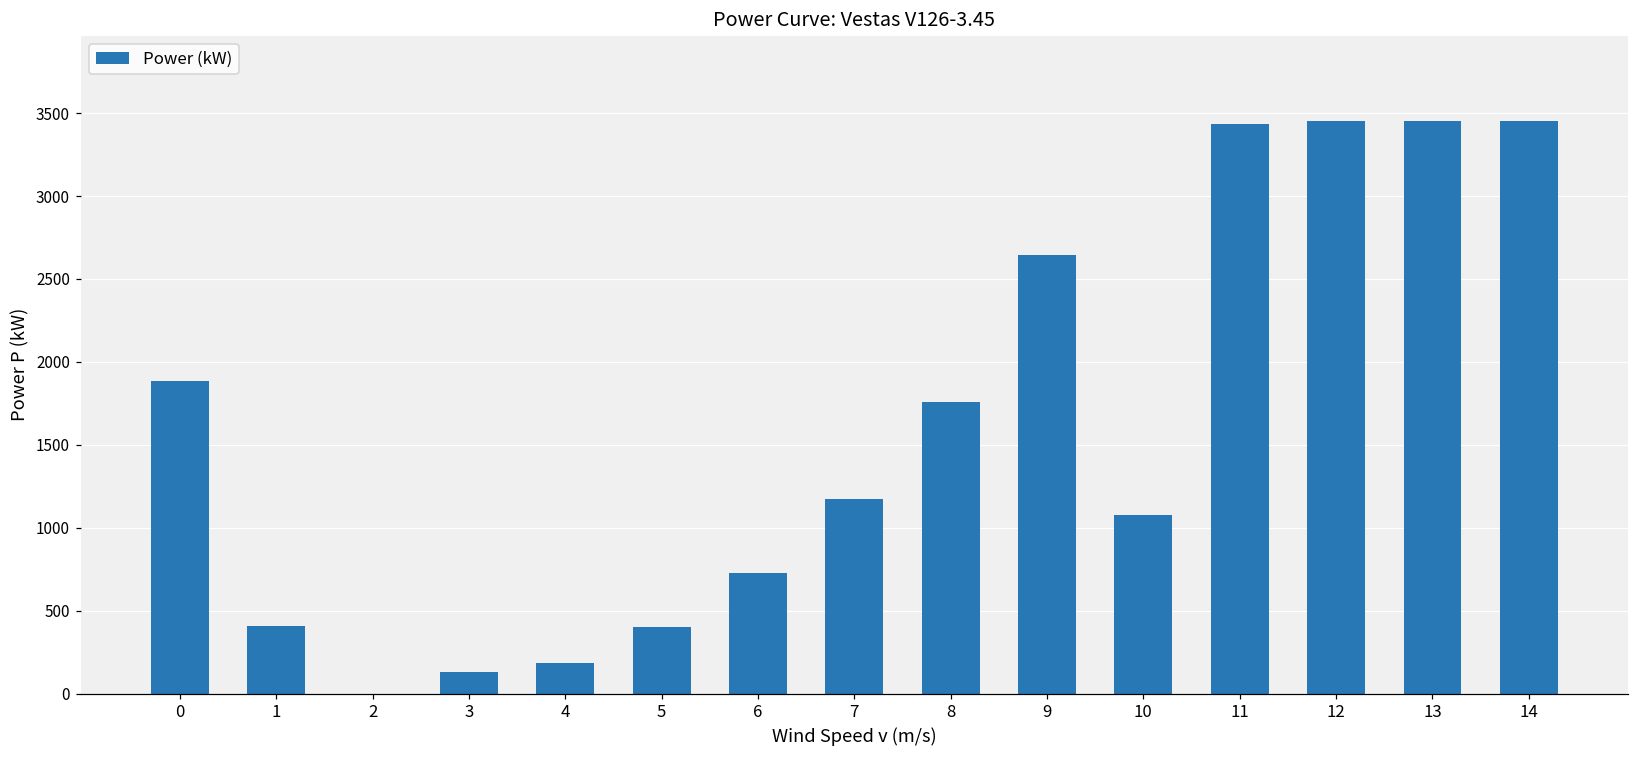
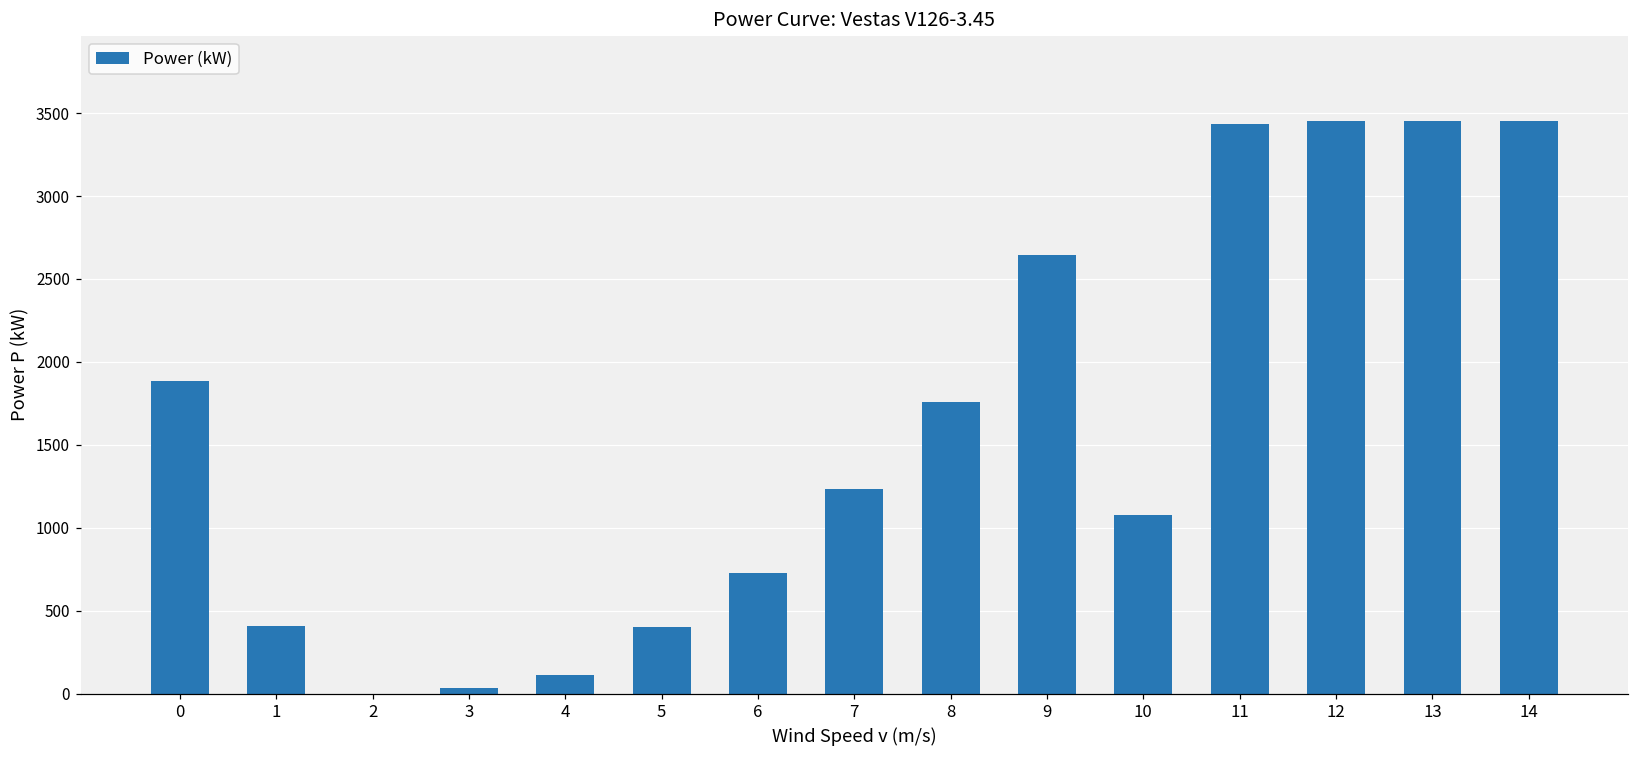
3: 130 -> 40
4: 180 -> 110
7: 1170 -> 1230
